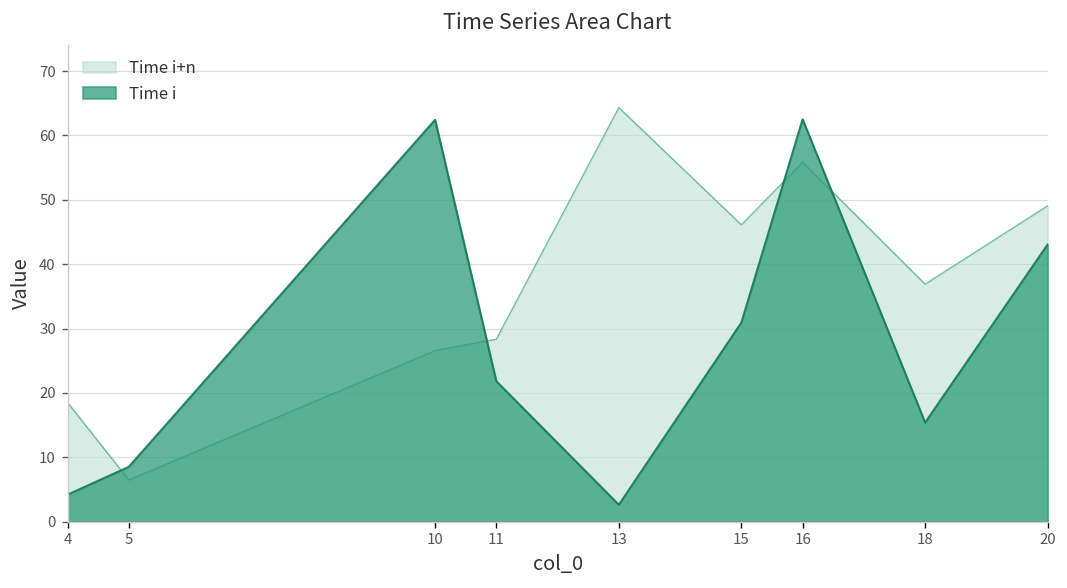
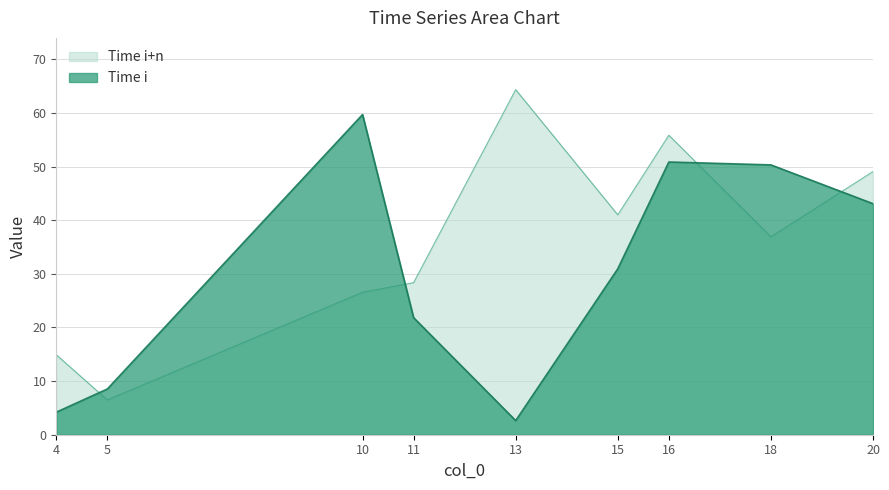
Time i+n, 4: 19 -> 15
Time i, 10: 62 -> 60
Time i+n, 15: 46 -> 41
Time i, 16: 63 -> 51
Time i, 18: 15 -> 50
